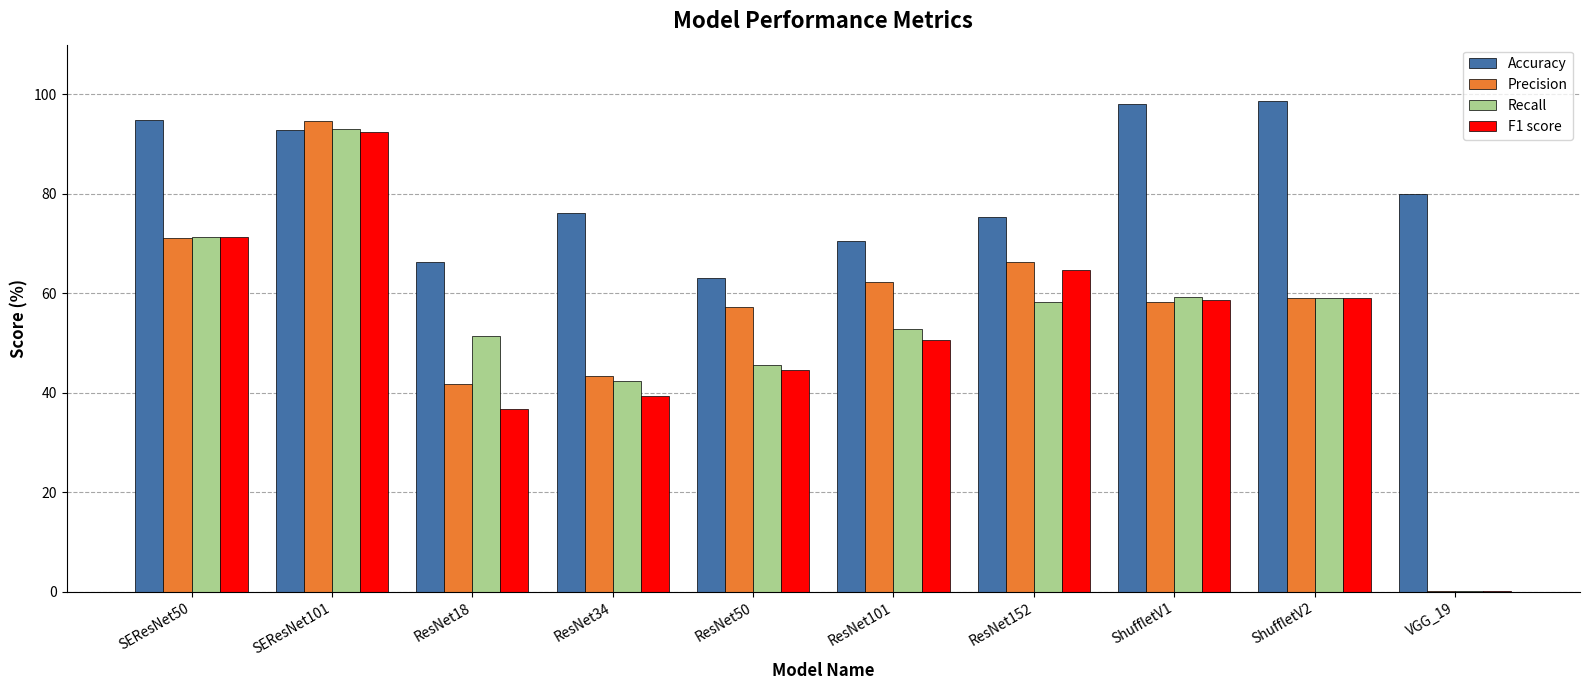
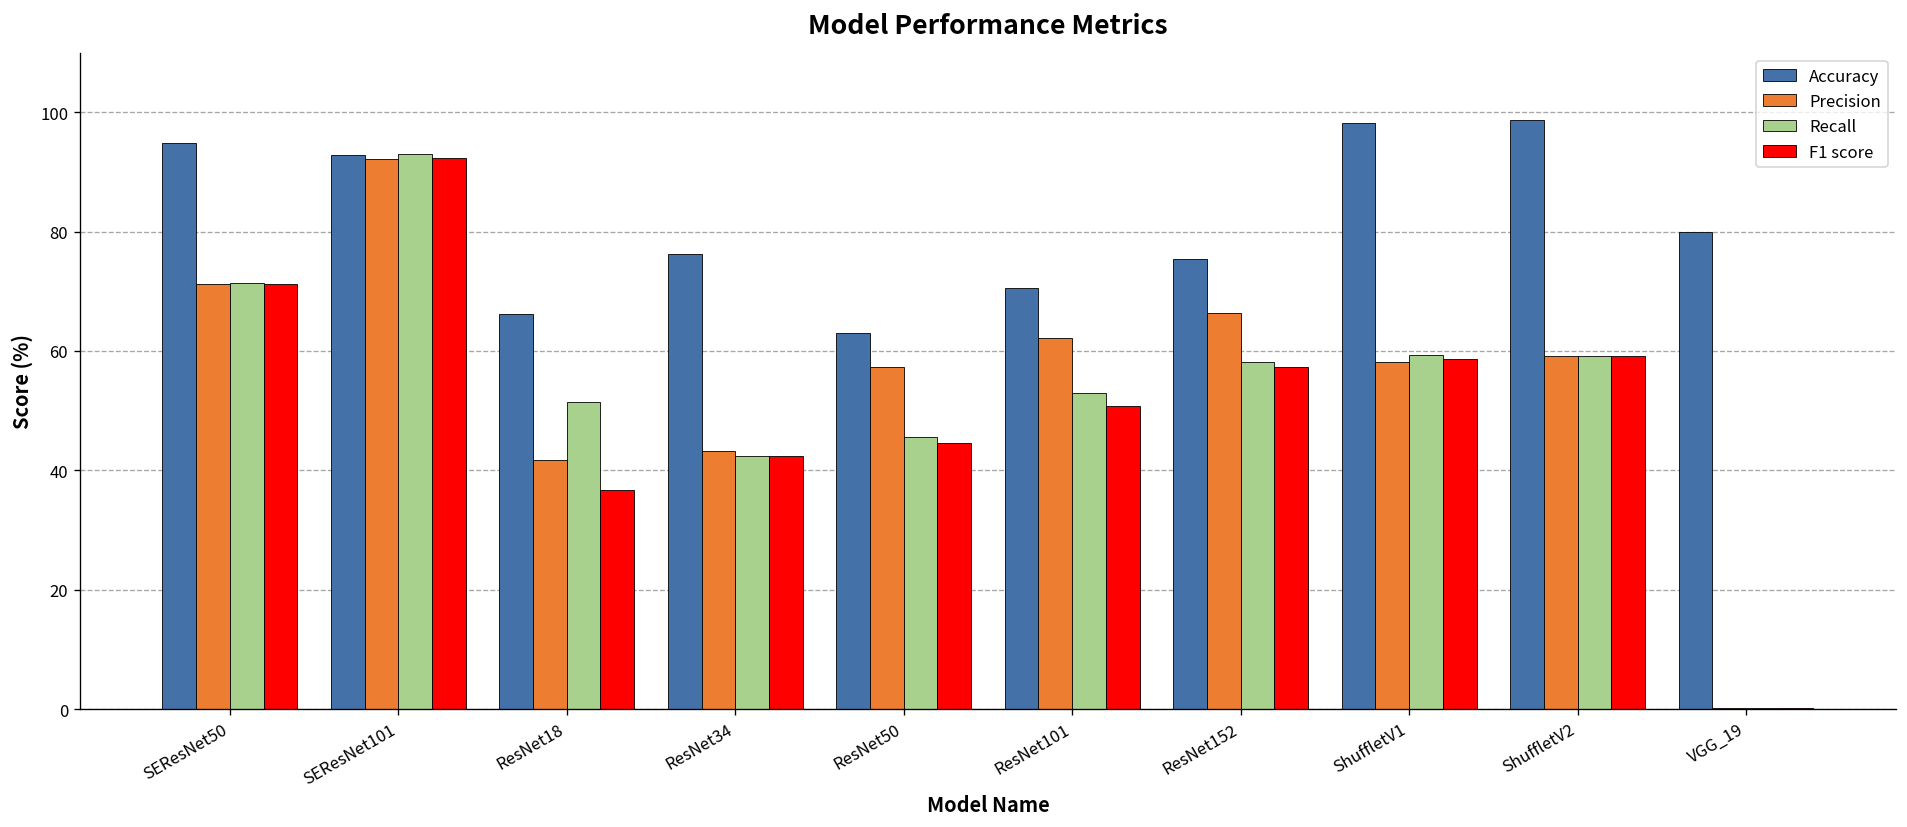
Precision, SEResNet101: 95 -> 92
F1 score, ResNet34: 39 -> 42
F1 score, ResNet152: 65 -> 57
